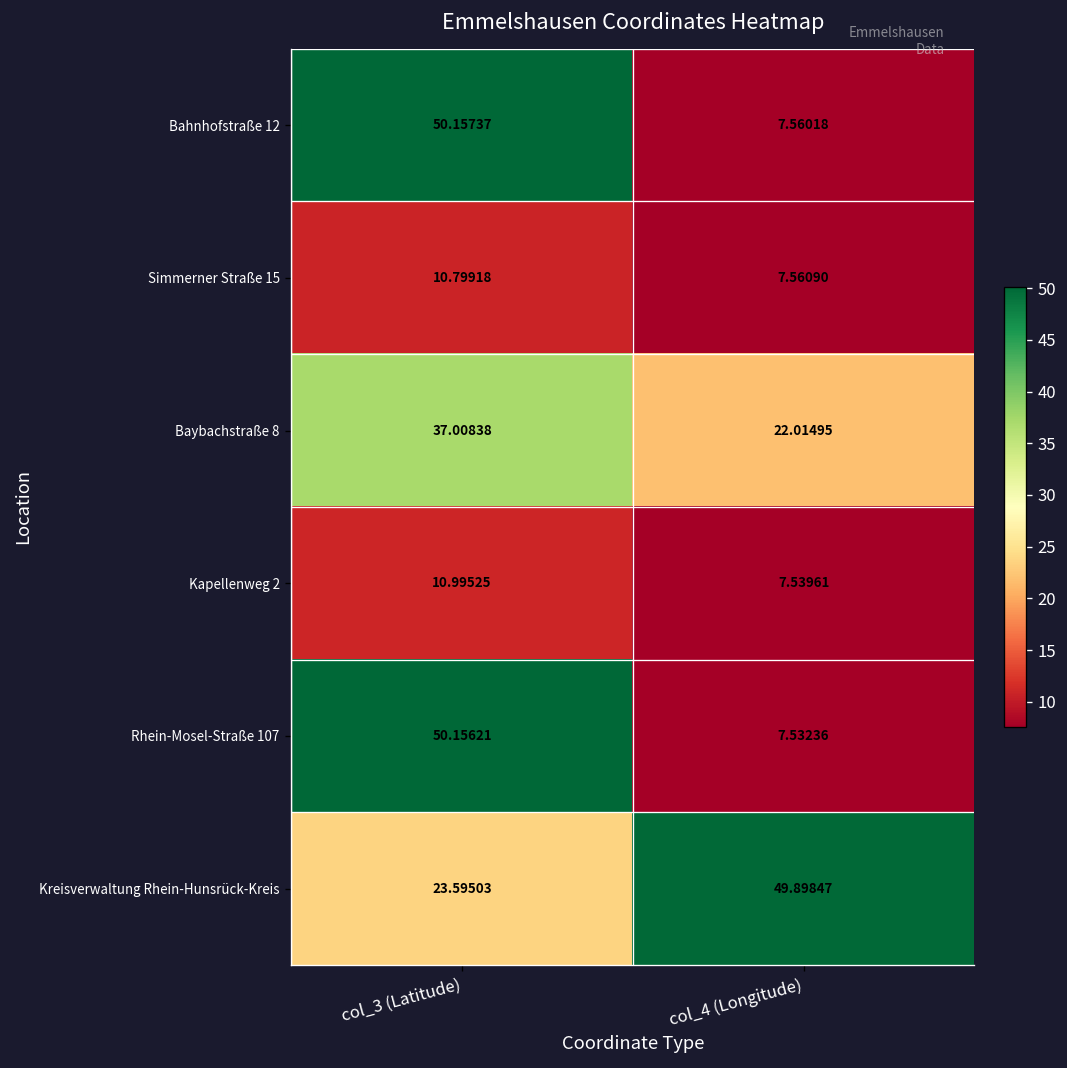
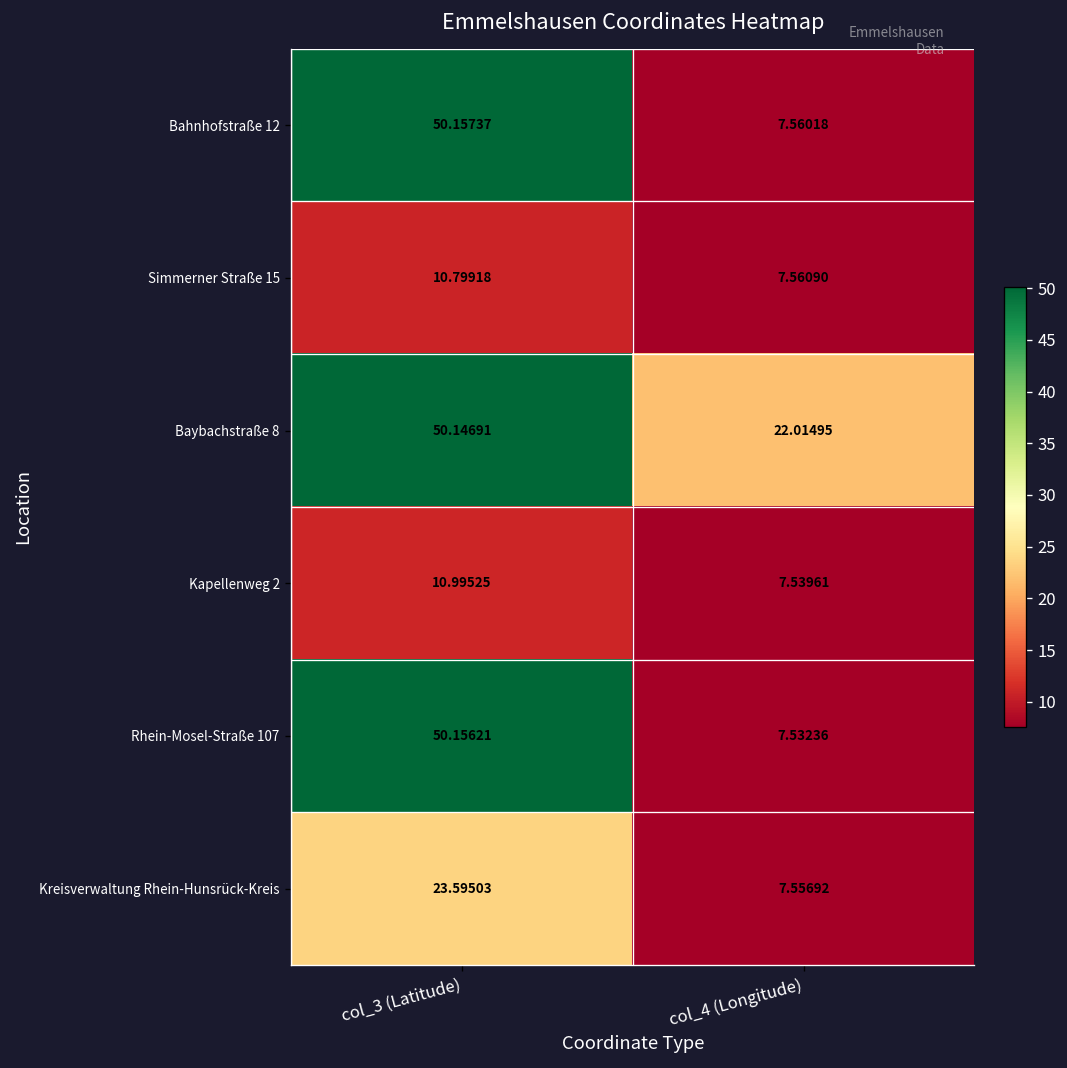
Baybachstraße 8, col_3 (Latitude): 37.00838 -> 50.14691
Kreisverwaltung Rhein-Hunsrück-Kreis, col_4 (Longitude): 49.89847 -> 7.55692
